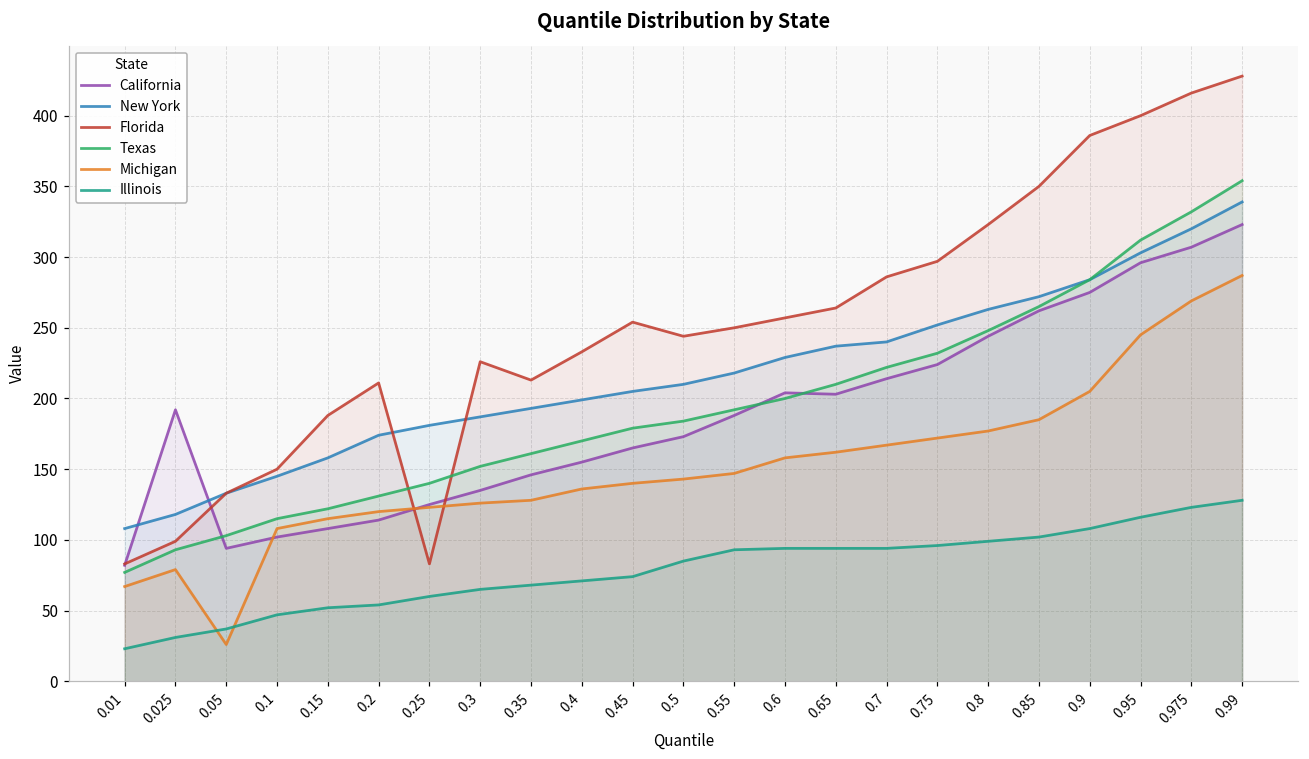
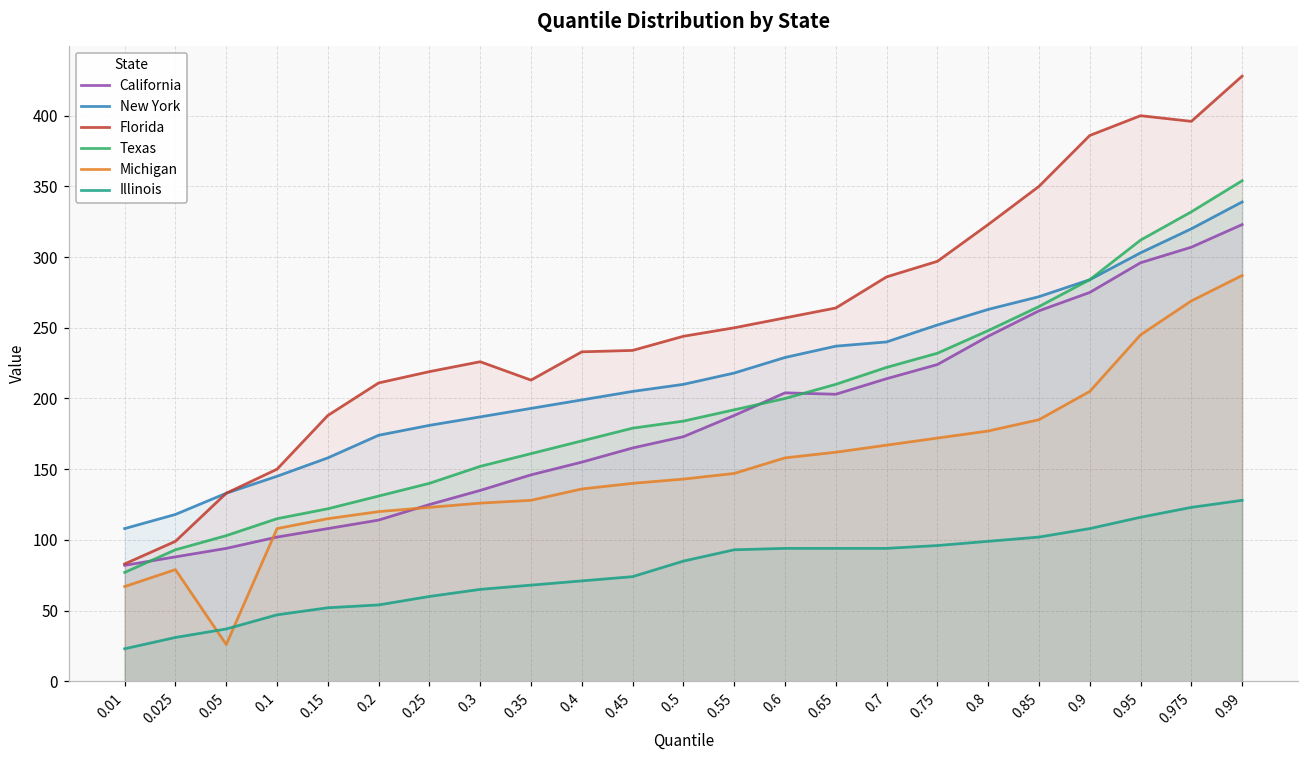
California, 0.025: 192 -> 88
Florida, 0.25: 83 -> 219
Florida, 0.45: 254 -> 234
Florida, 0.975: 416 -> 396
